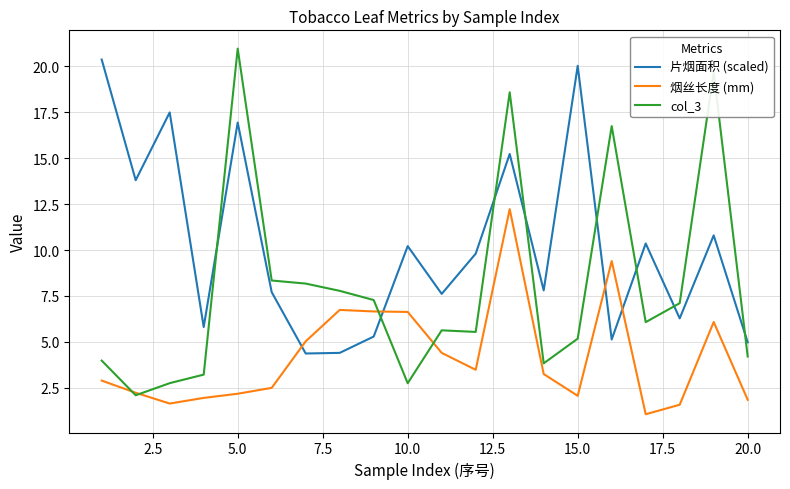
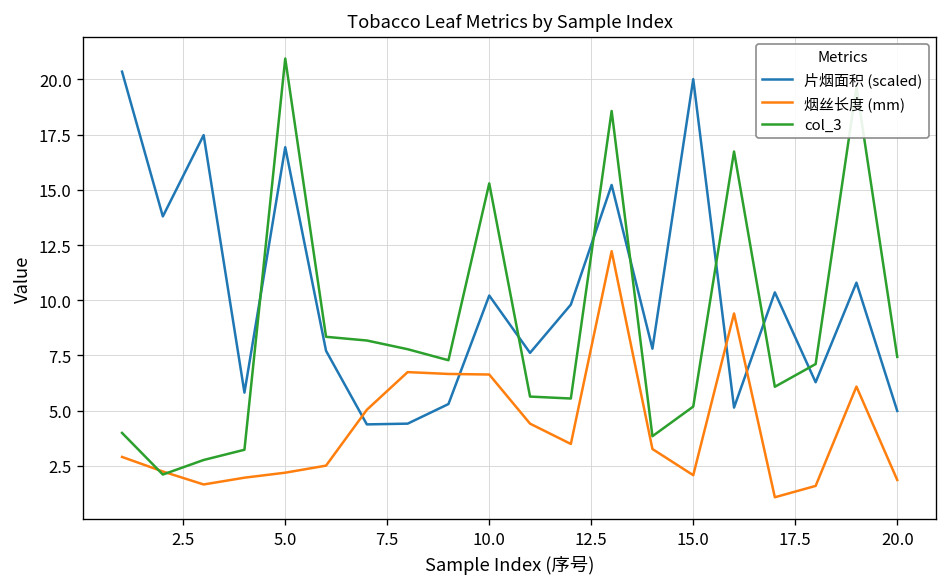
col_3, 10.0: 2.8 -> 15.3
col_3, 20.0: 4.2 -> 7.4
